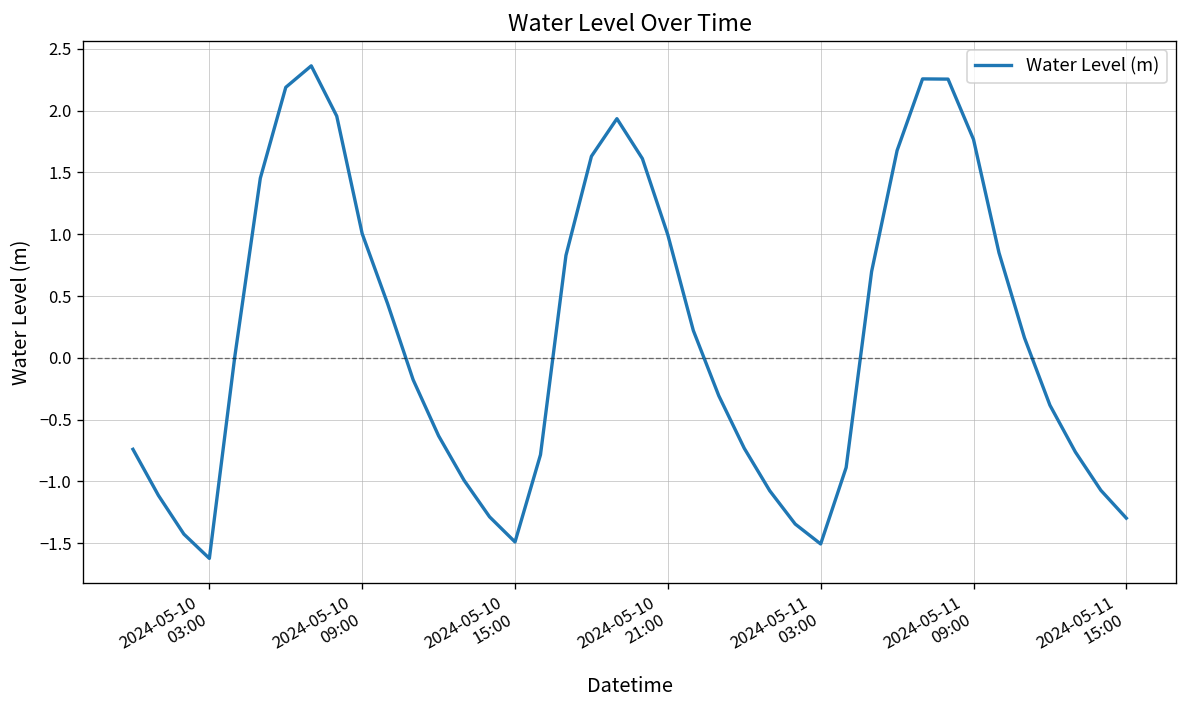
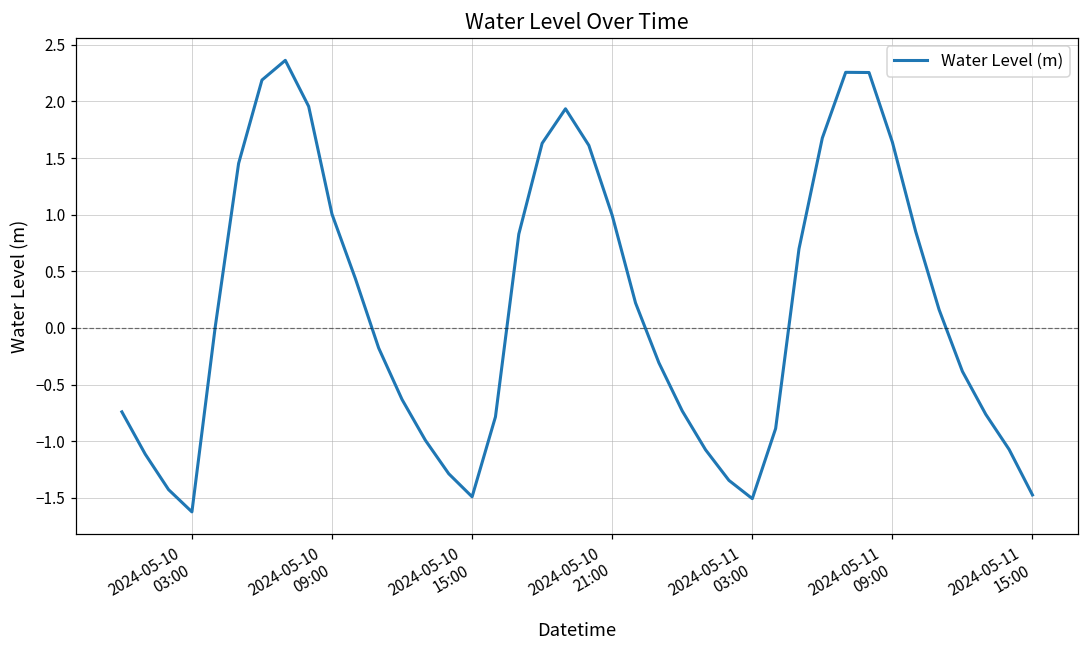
2024-05-11 09:00: 1.77 -> 1.64
2024-05-11 15:00: -1.30 -> -1.47
